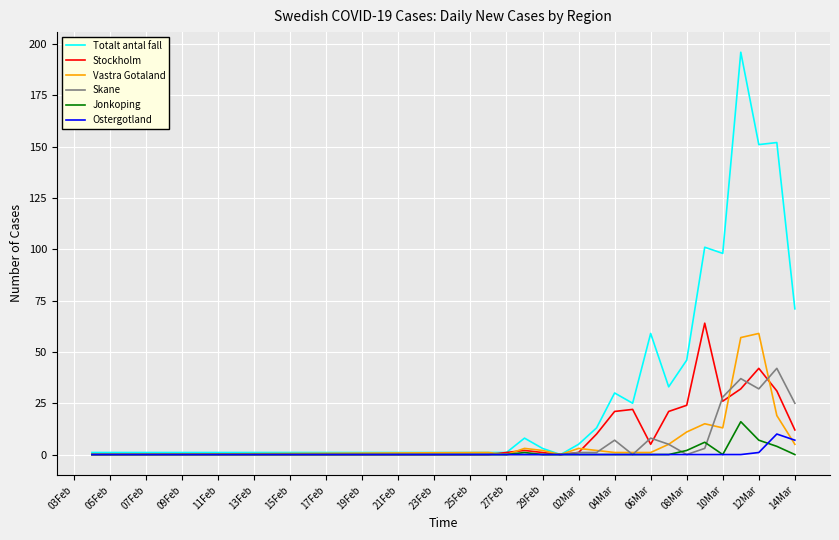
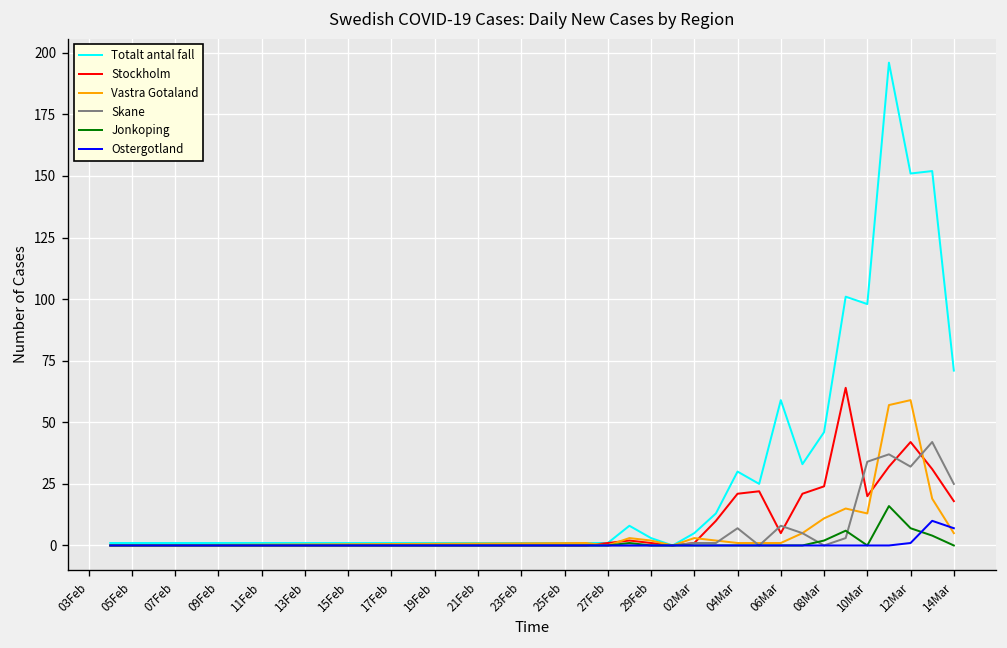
Stockholm, 10Mar: 26 -> 20
Skane, 10Mar: 28 -> 34
Stockholm, 14Mar: 12 -> 18
